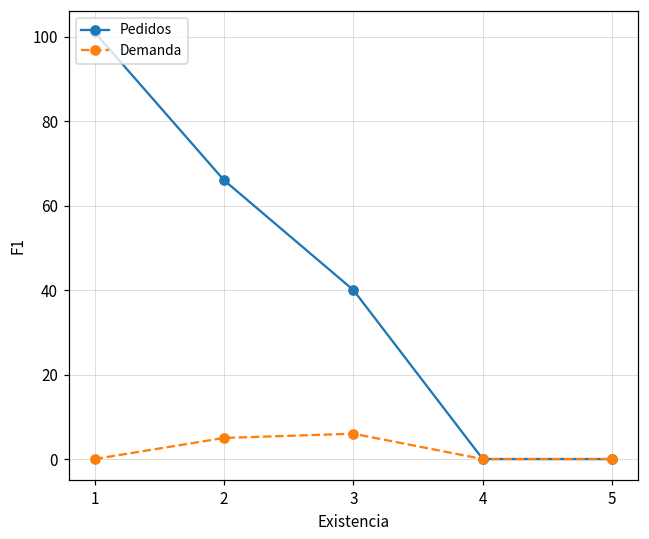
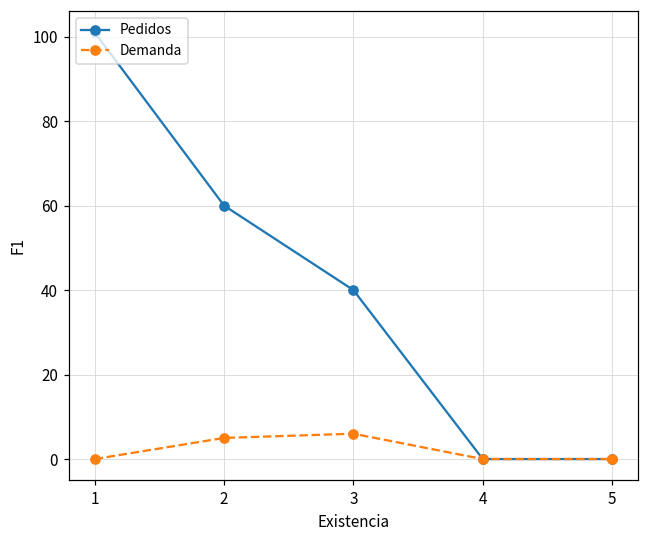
Pedidos, 2: 66 -> 60
